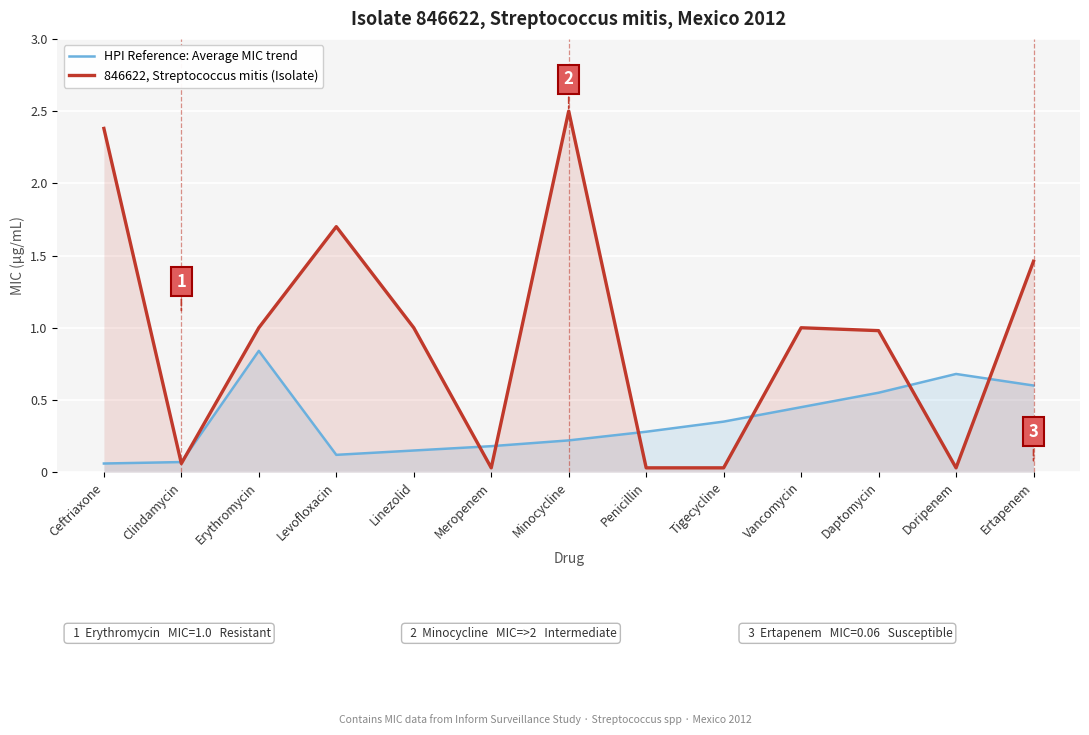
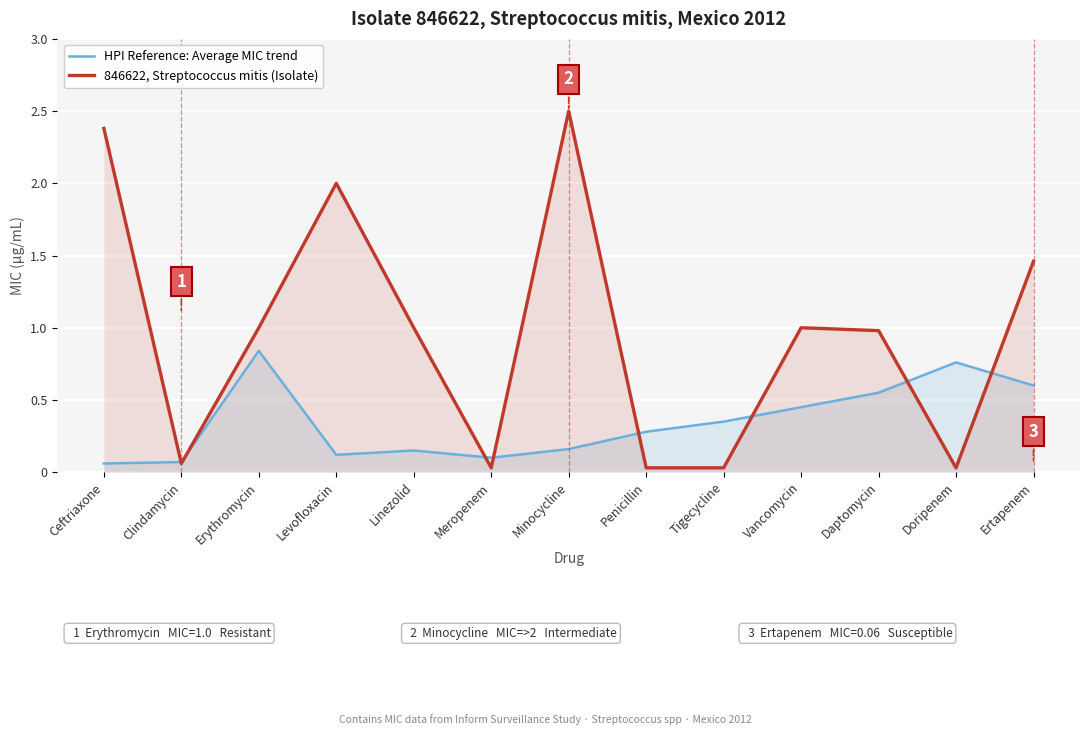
846622, Streptococcus mitis (Isolate), Levofloxacin: 1.7 -> 2.0
HPI Reference: Average MIC trend, Meropenem: 0.18 -> 0.10
HPI Reference: Average MIC trend, Minocycline: 0.22 -> 0.16
HPI Reference: Average MIC trend, Doripenem: 0.68 -> 0.76
